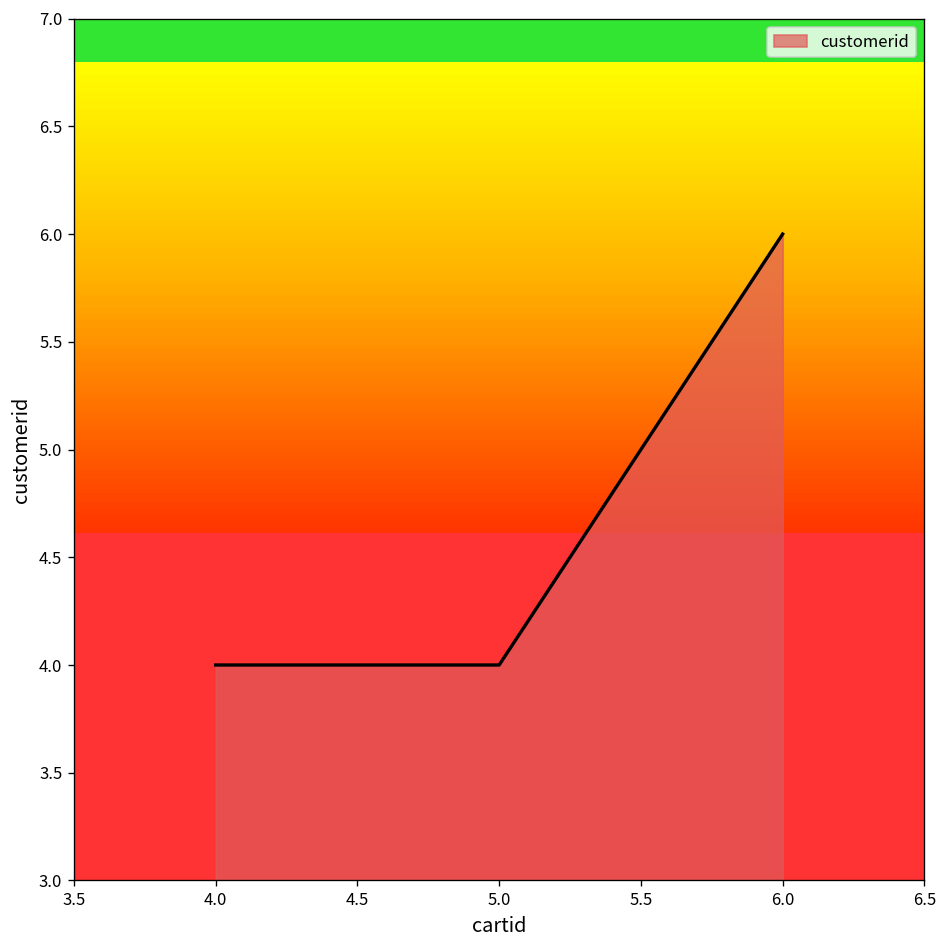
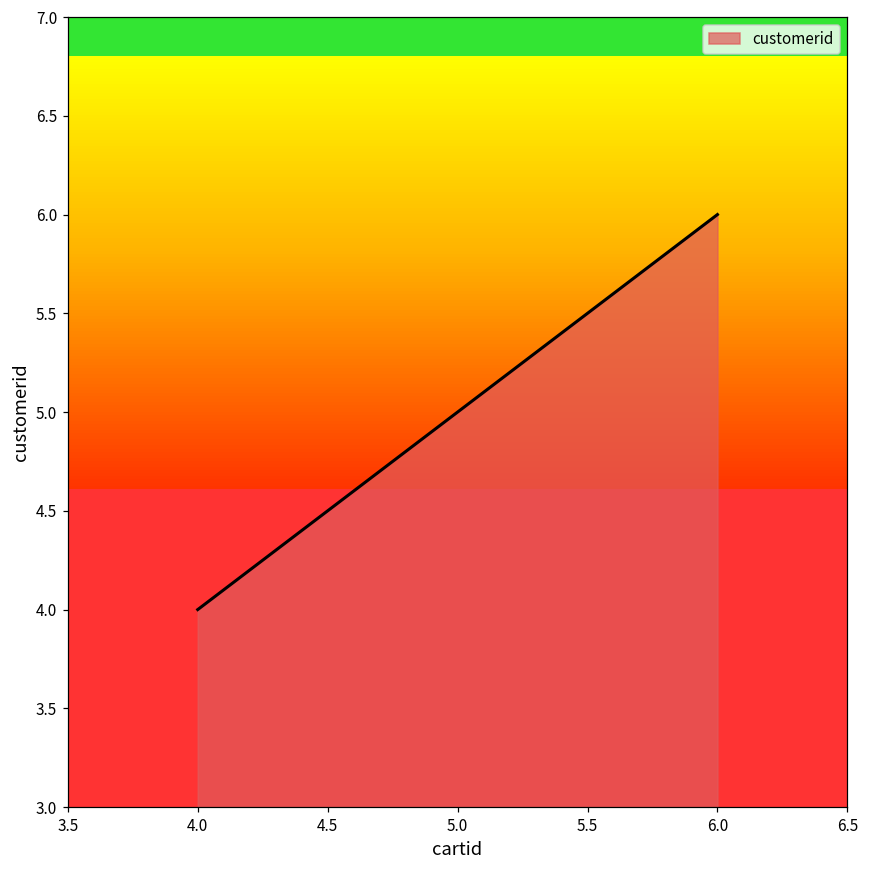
5.0: 4 -> 5
